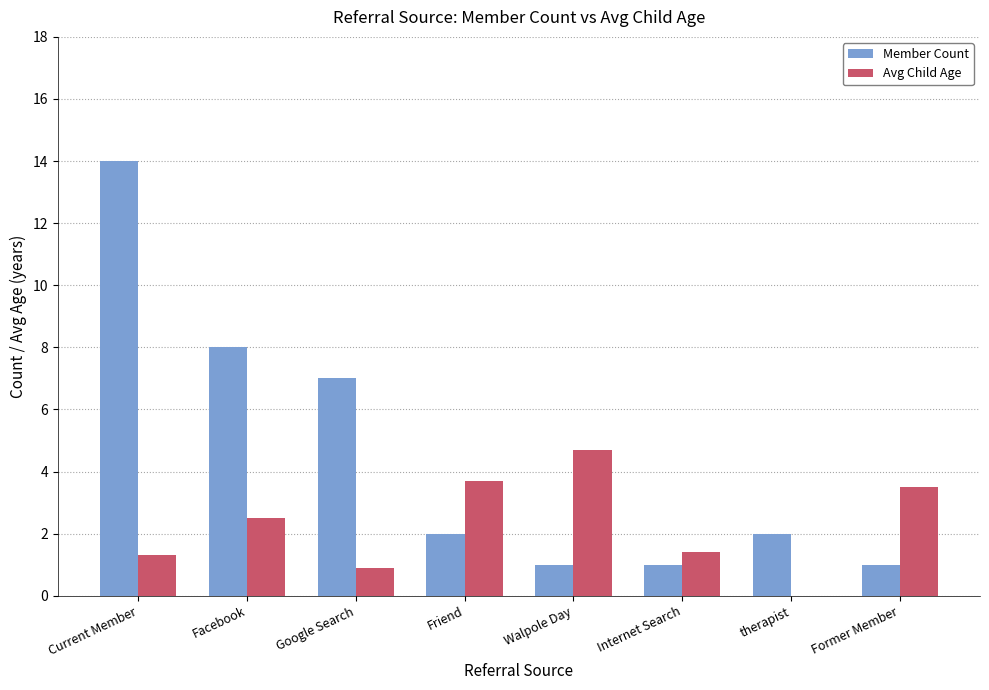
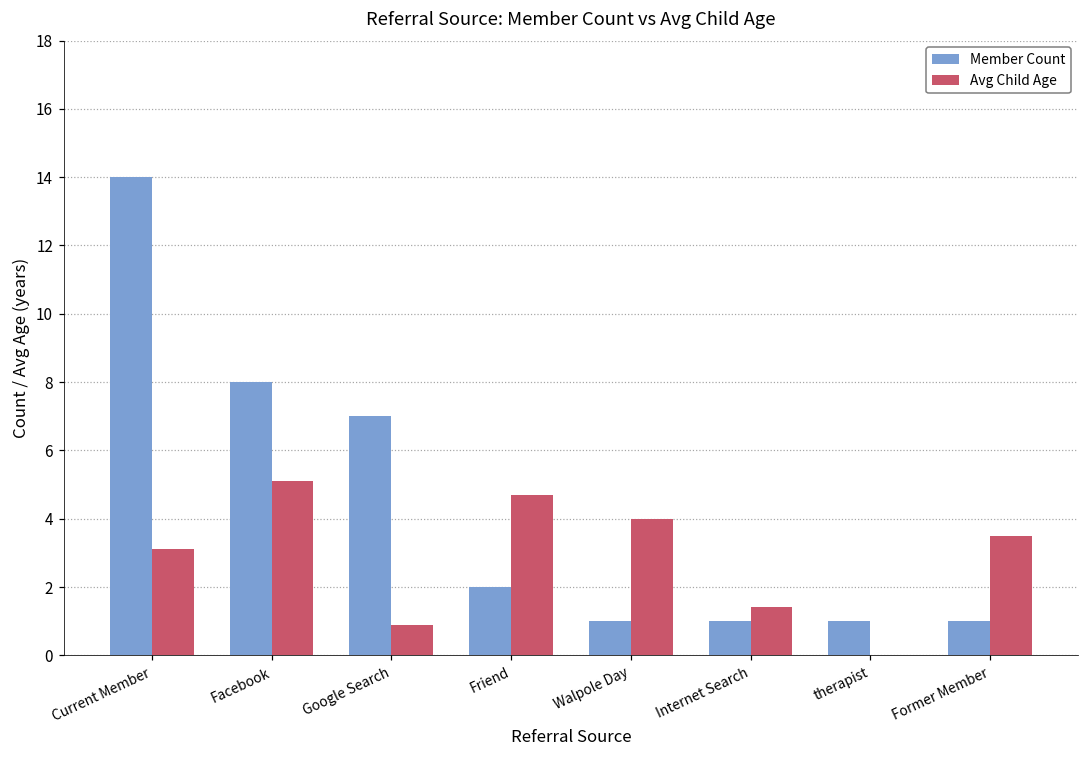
Avg Child Age, Current Member: 1.3 -> 3.1
Avg Child Age, Facebook: 2.5 -> 5.1
Avg Child Age, Friend: 3.7 -> 4.7
Avg Child Age, Walpole Day: 4.7 -> 4.0
Member Count, therapist: 2 -> 1
